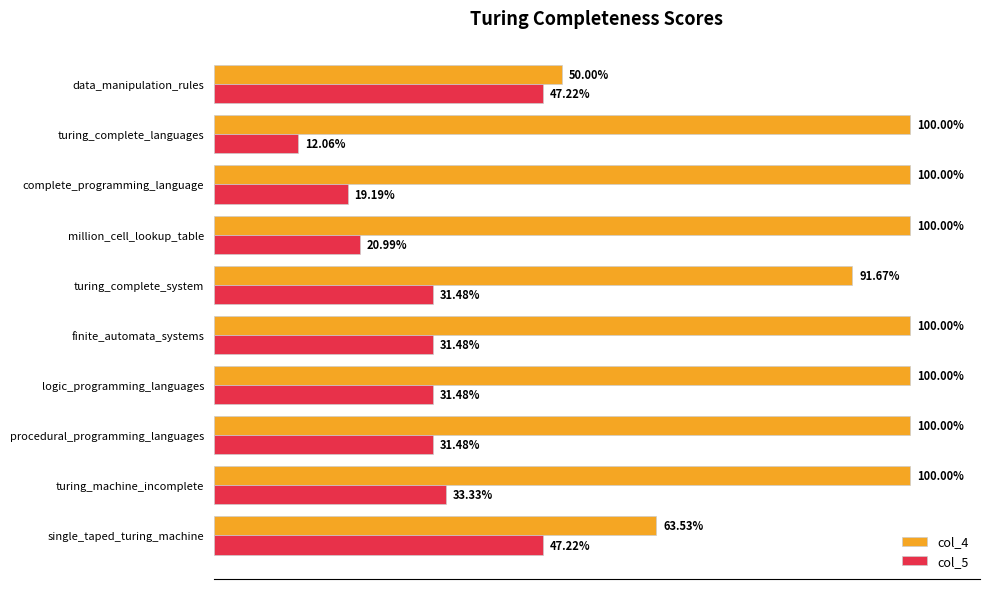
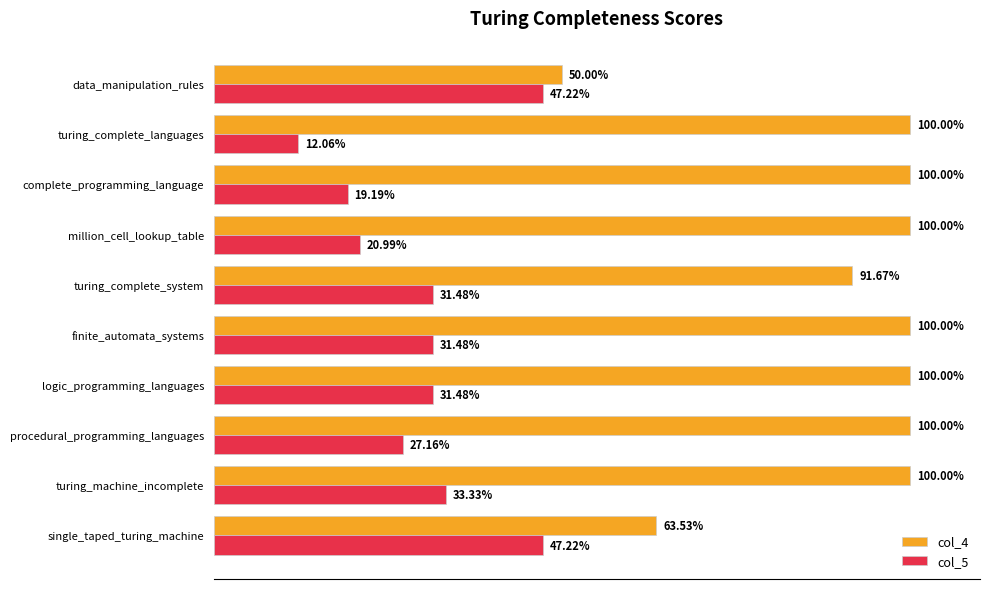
col_5, procedural_programming_languages: 31.48% -> 27.16%
